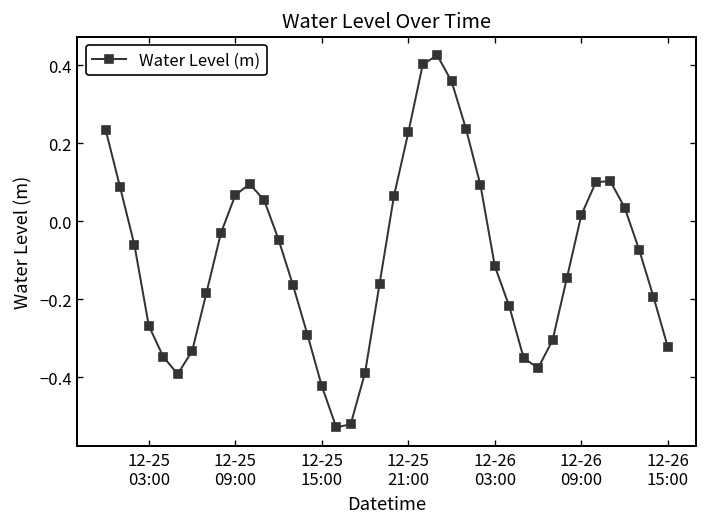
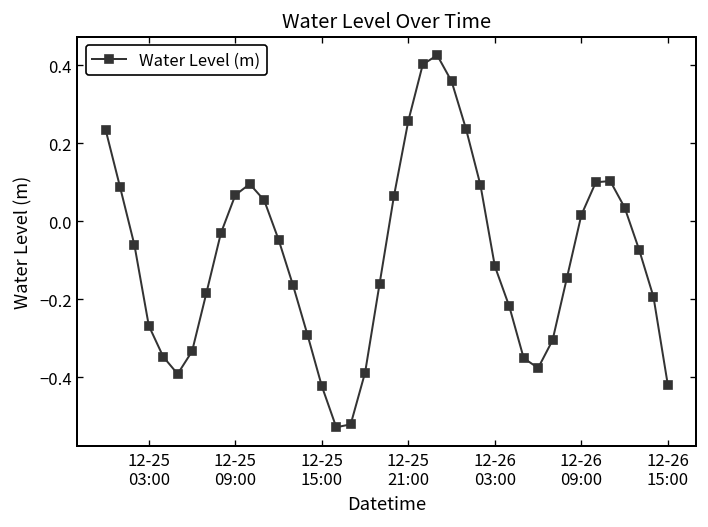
12-25 21:00: 0.23 -> 0.26
12-26 15:00: -0.32 -> -0.42
